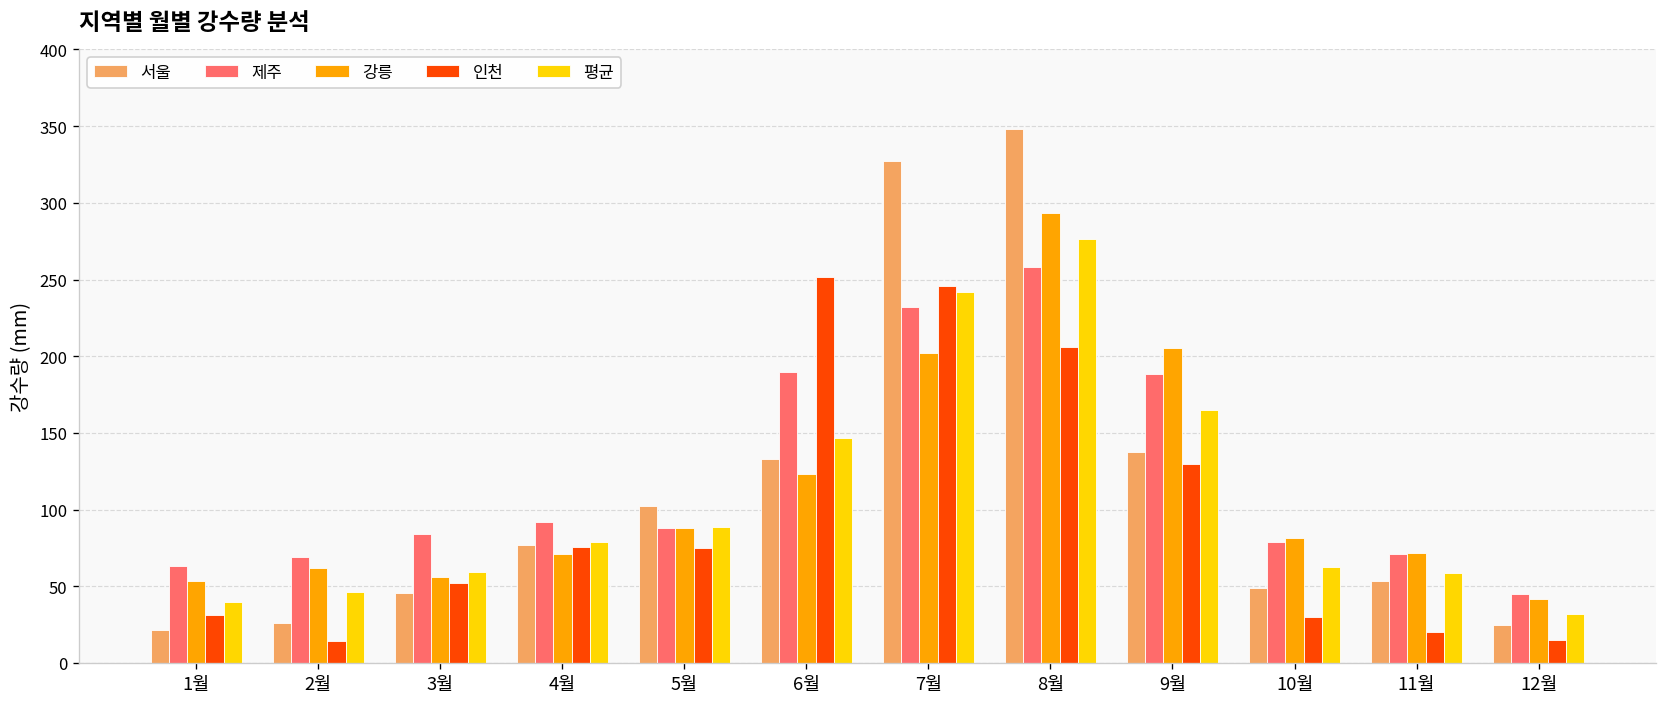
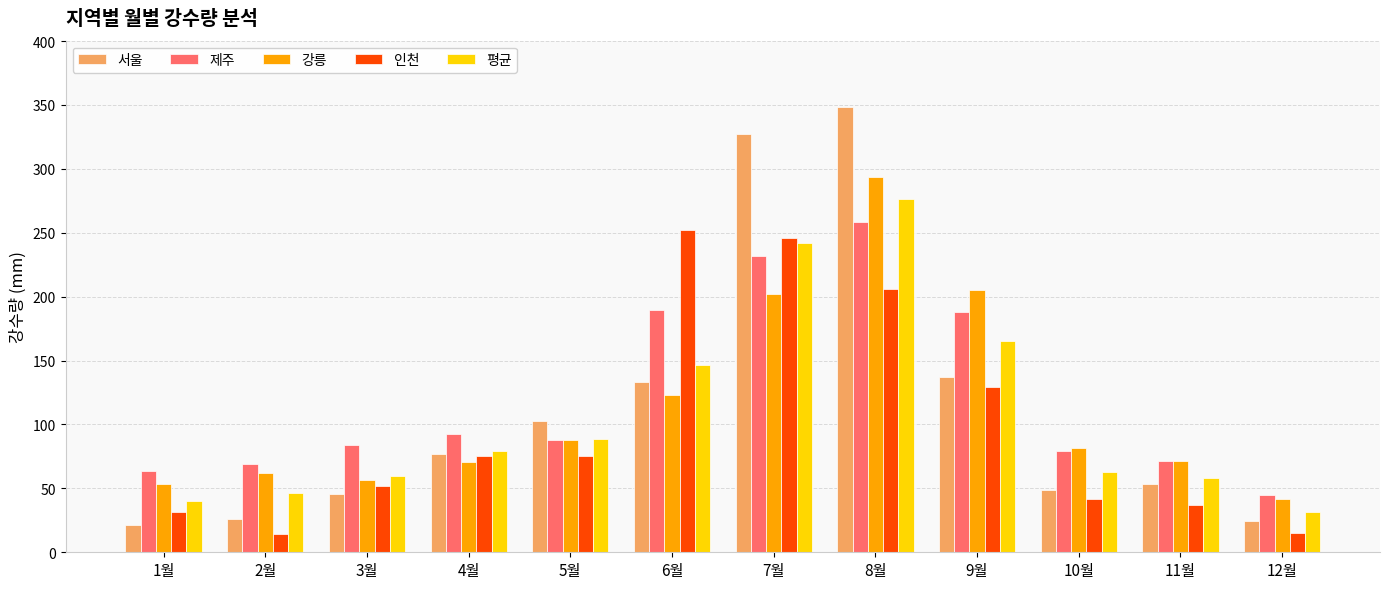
인천, 10월: 30 -> 42
인천, 11월: 20 -> 37
